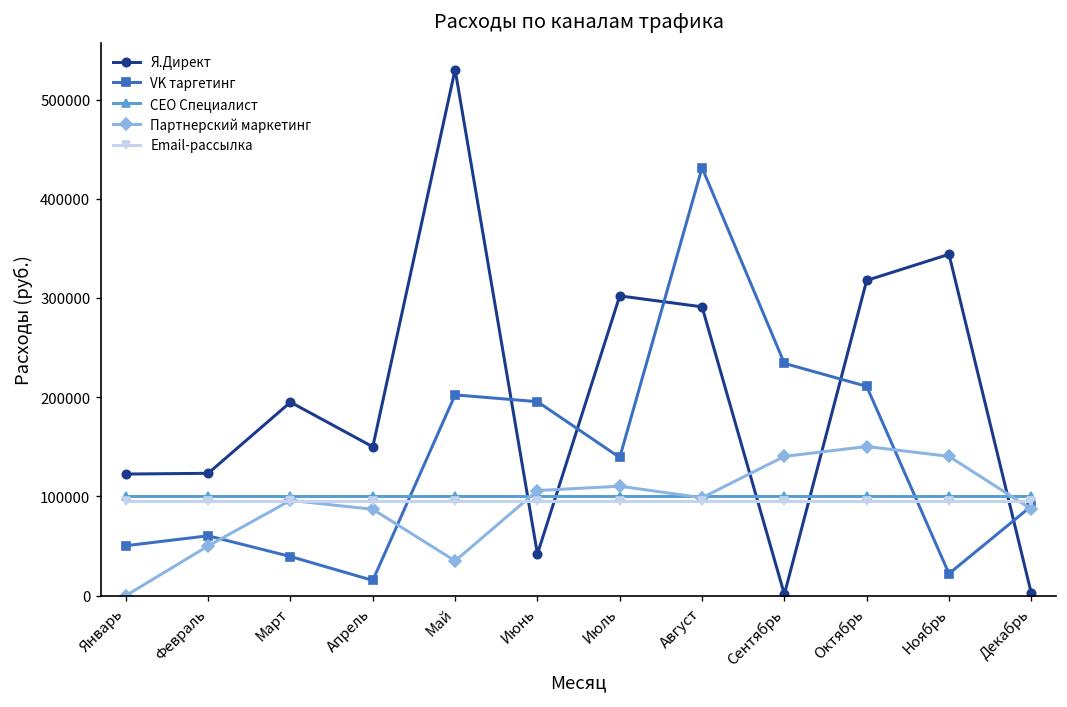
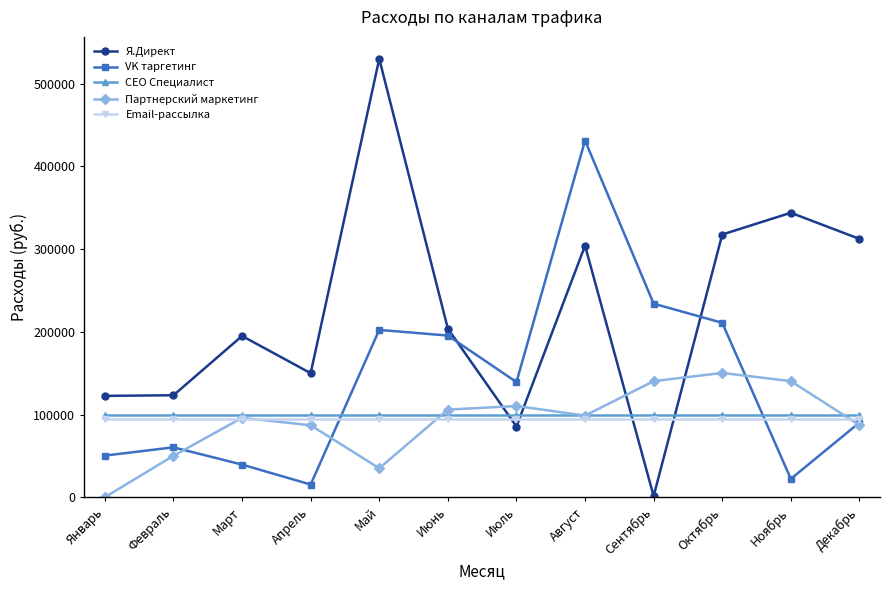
Я.Директ, Июнь: 40000 -> 200000
Я.Директ, Июль: 300000 -> 90000
Я.Директ, Август: 290000 -> 300000
Я.Директ, Декабрь: 0 -> 310000
